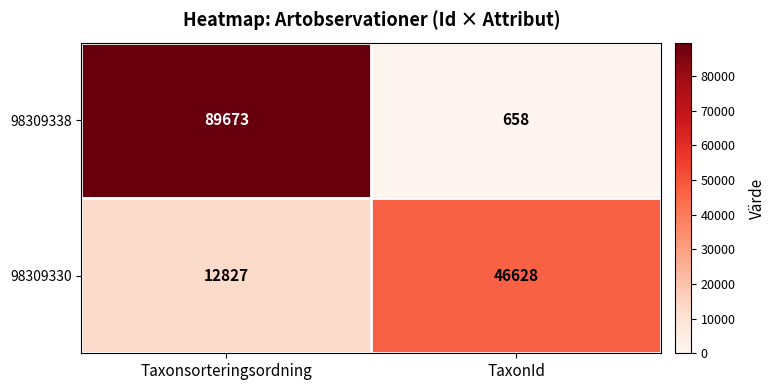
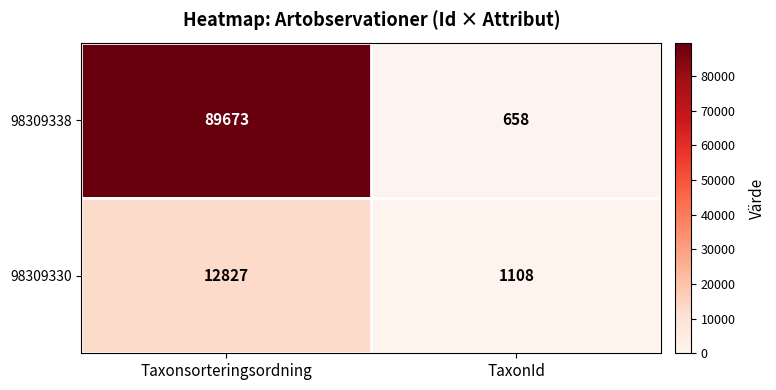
98309330, TaxonId: 46628 -> 1108
